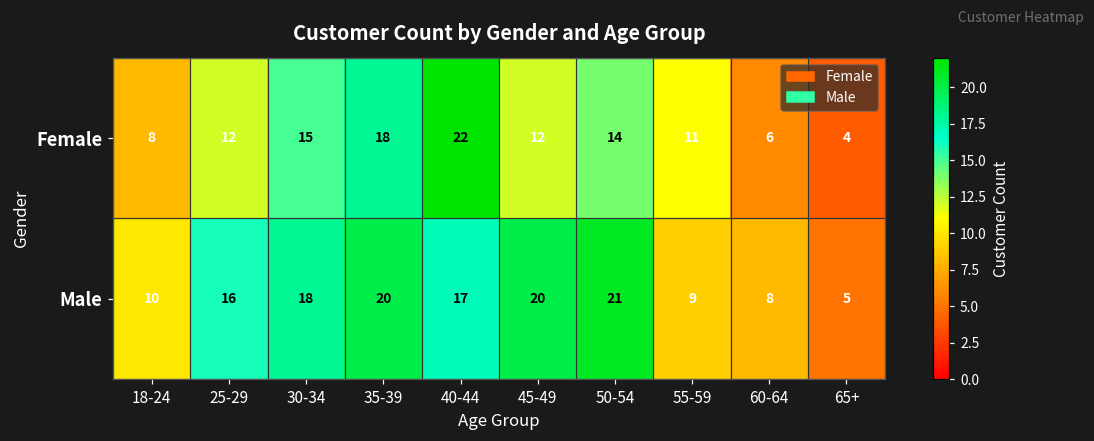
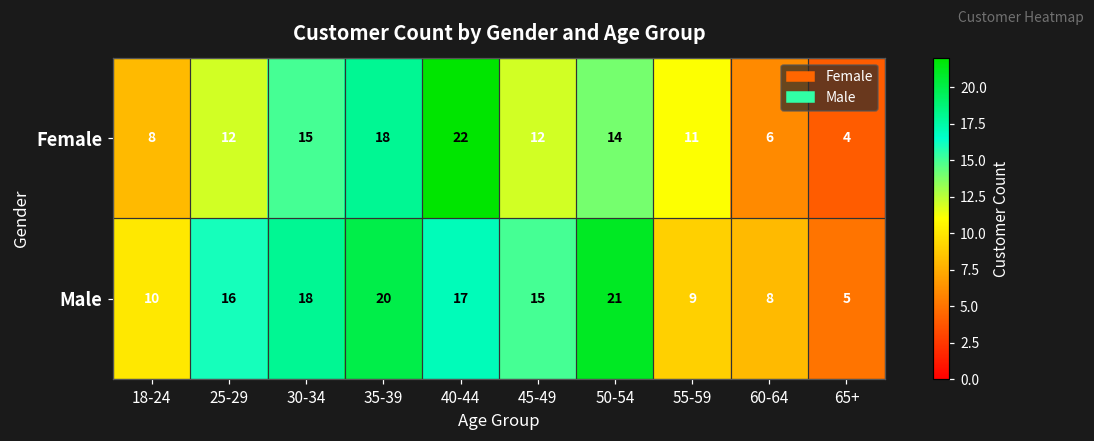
Male, 45-49: 20 -> 15
